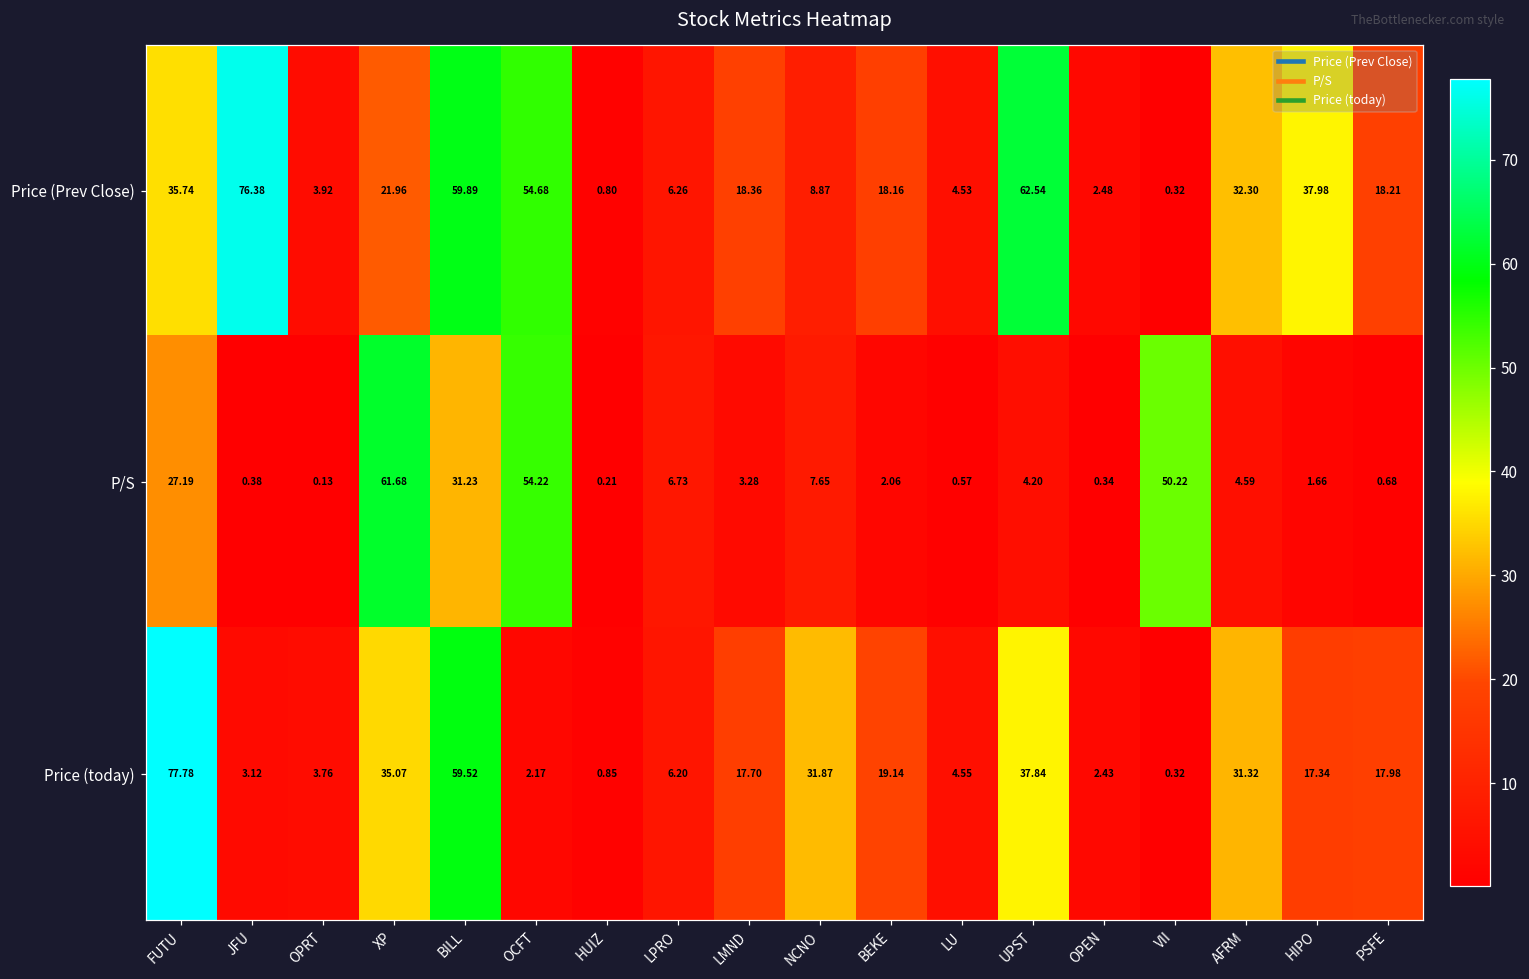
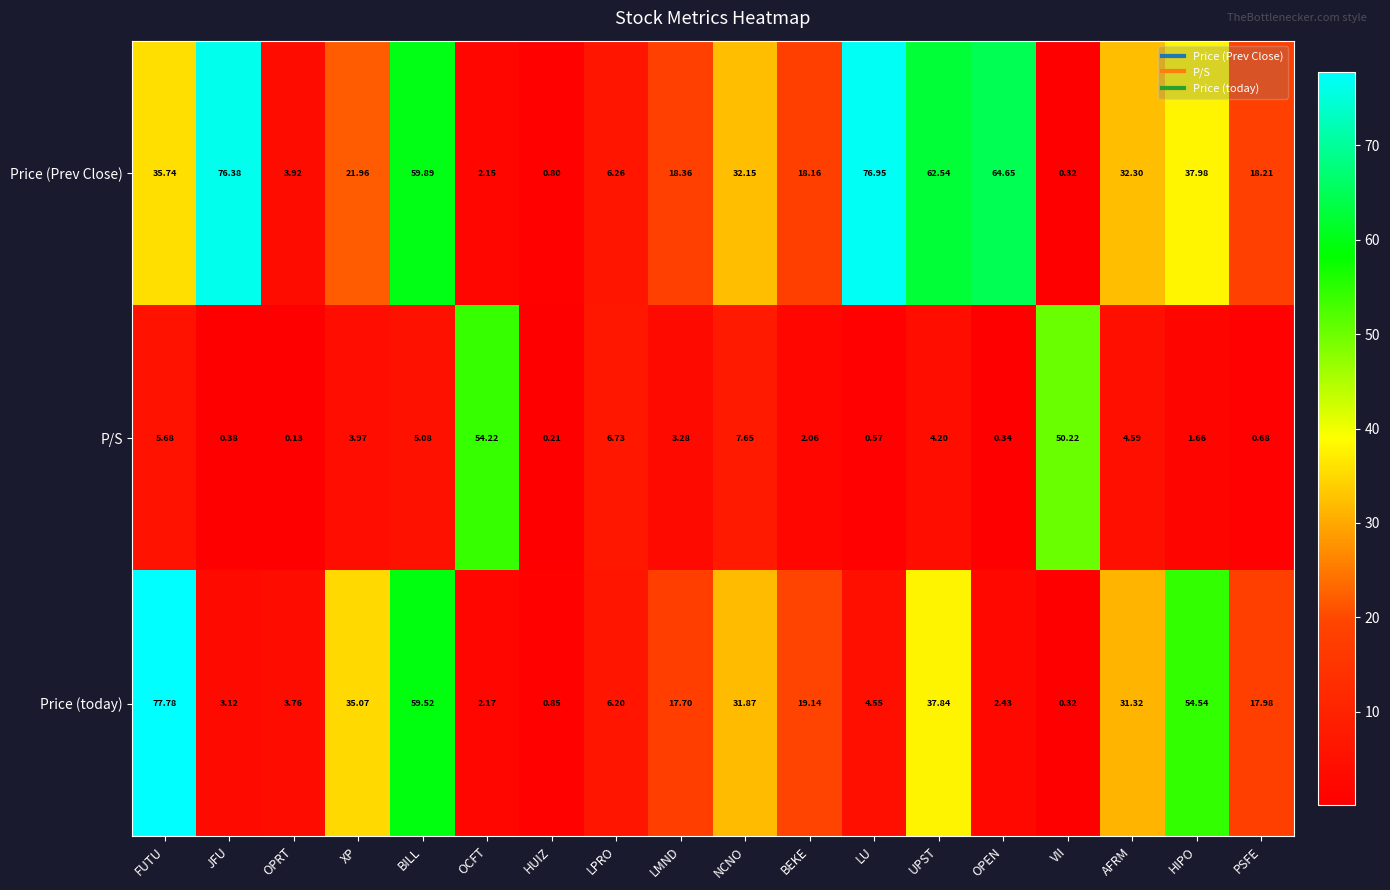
Price (Prev Close), OCFT: 54.68 -> 2.15
Price (Prev Close), NCNO: 8.87 -> 32.15
Price (Prev Close), LU: 4.53 -> 76.95
Price (Prev Close), OPEN: 2.48 -> 64.65
P/S, FUTU: 27.19 -> 5.68
P/S, XP: 61.68 -> 3.97
P/S, BILL: 31.23 -> 5.08
Price (today), HIPO: 17.34 -> 54.54
